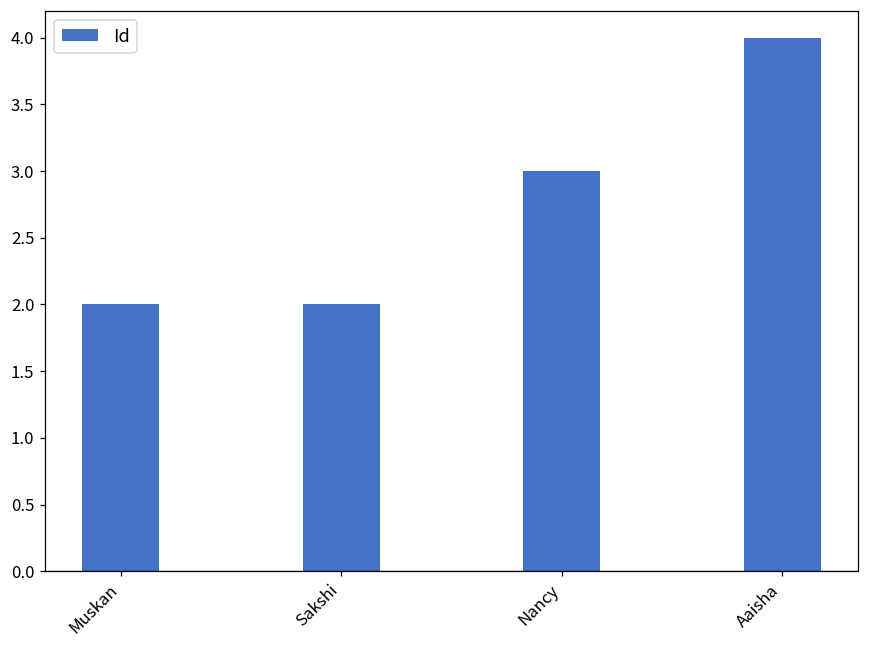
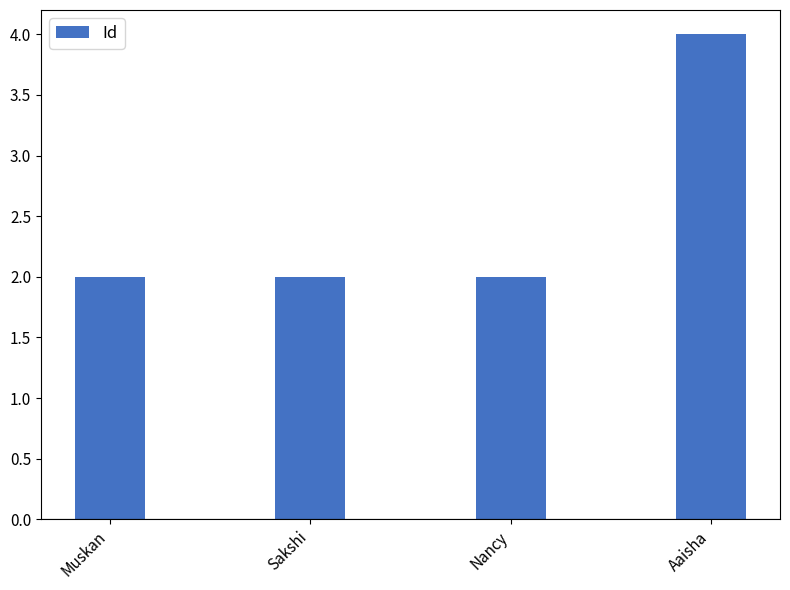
Nancy: 3 -> 2
